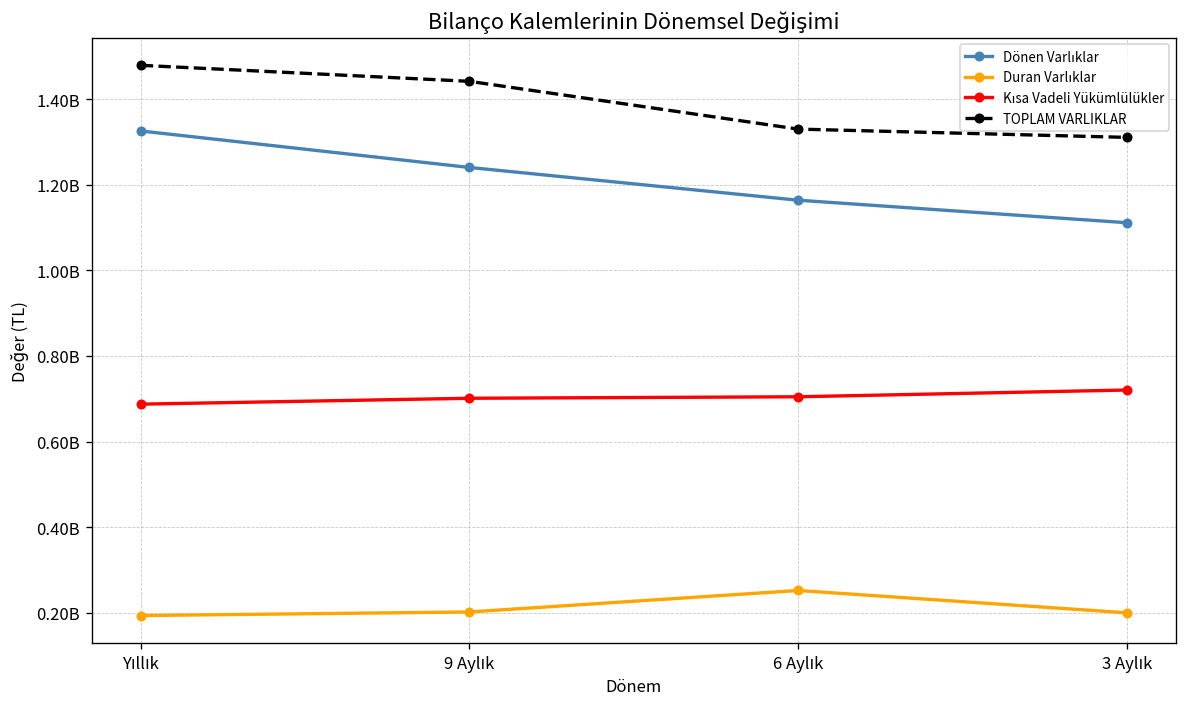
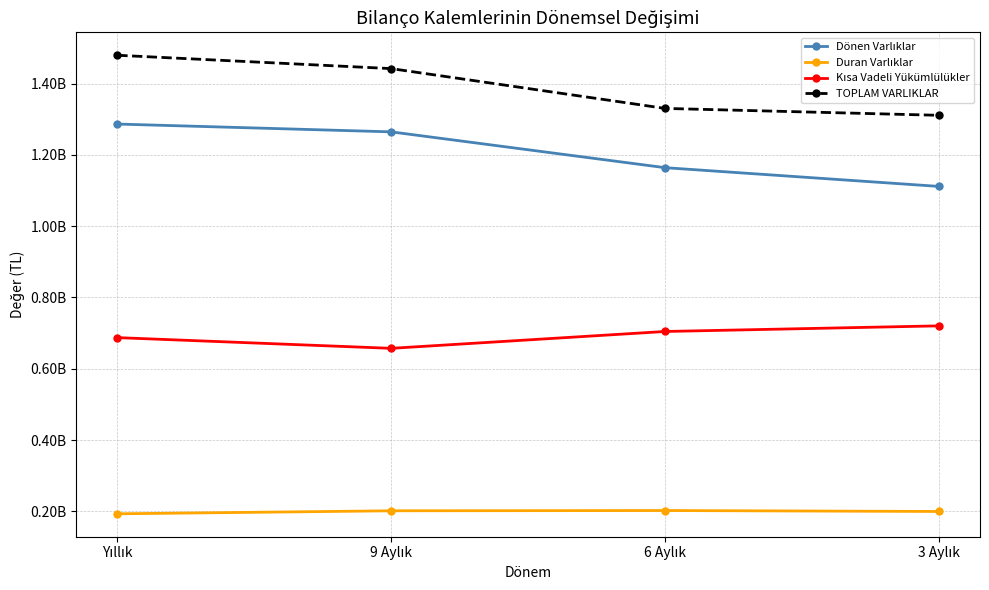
Dönen Varlıklar, Yıllık: 1330000000 -> 1290000000
Dönen Varlıklar, 9 Aylık: 1240000000 -> 1260000000
Kısa Vadeli Yükümlülükler, 9 Aylık: 700000000 -> 660000000
Duran Varlıklar, 6 Aylık: 250000000 -> 200000000
